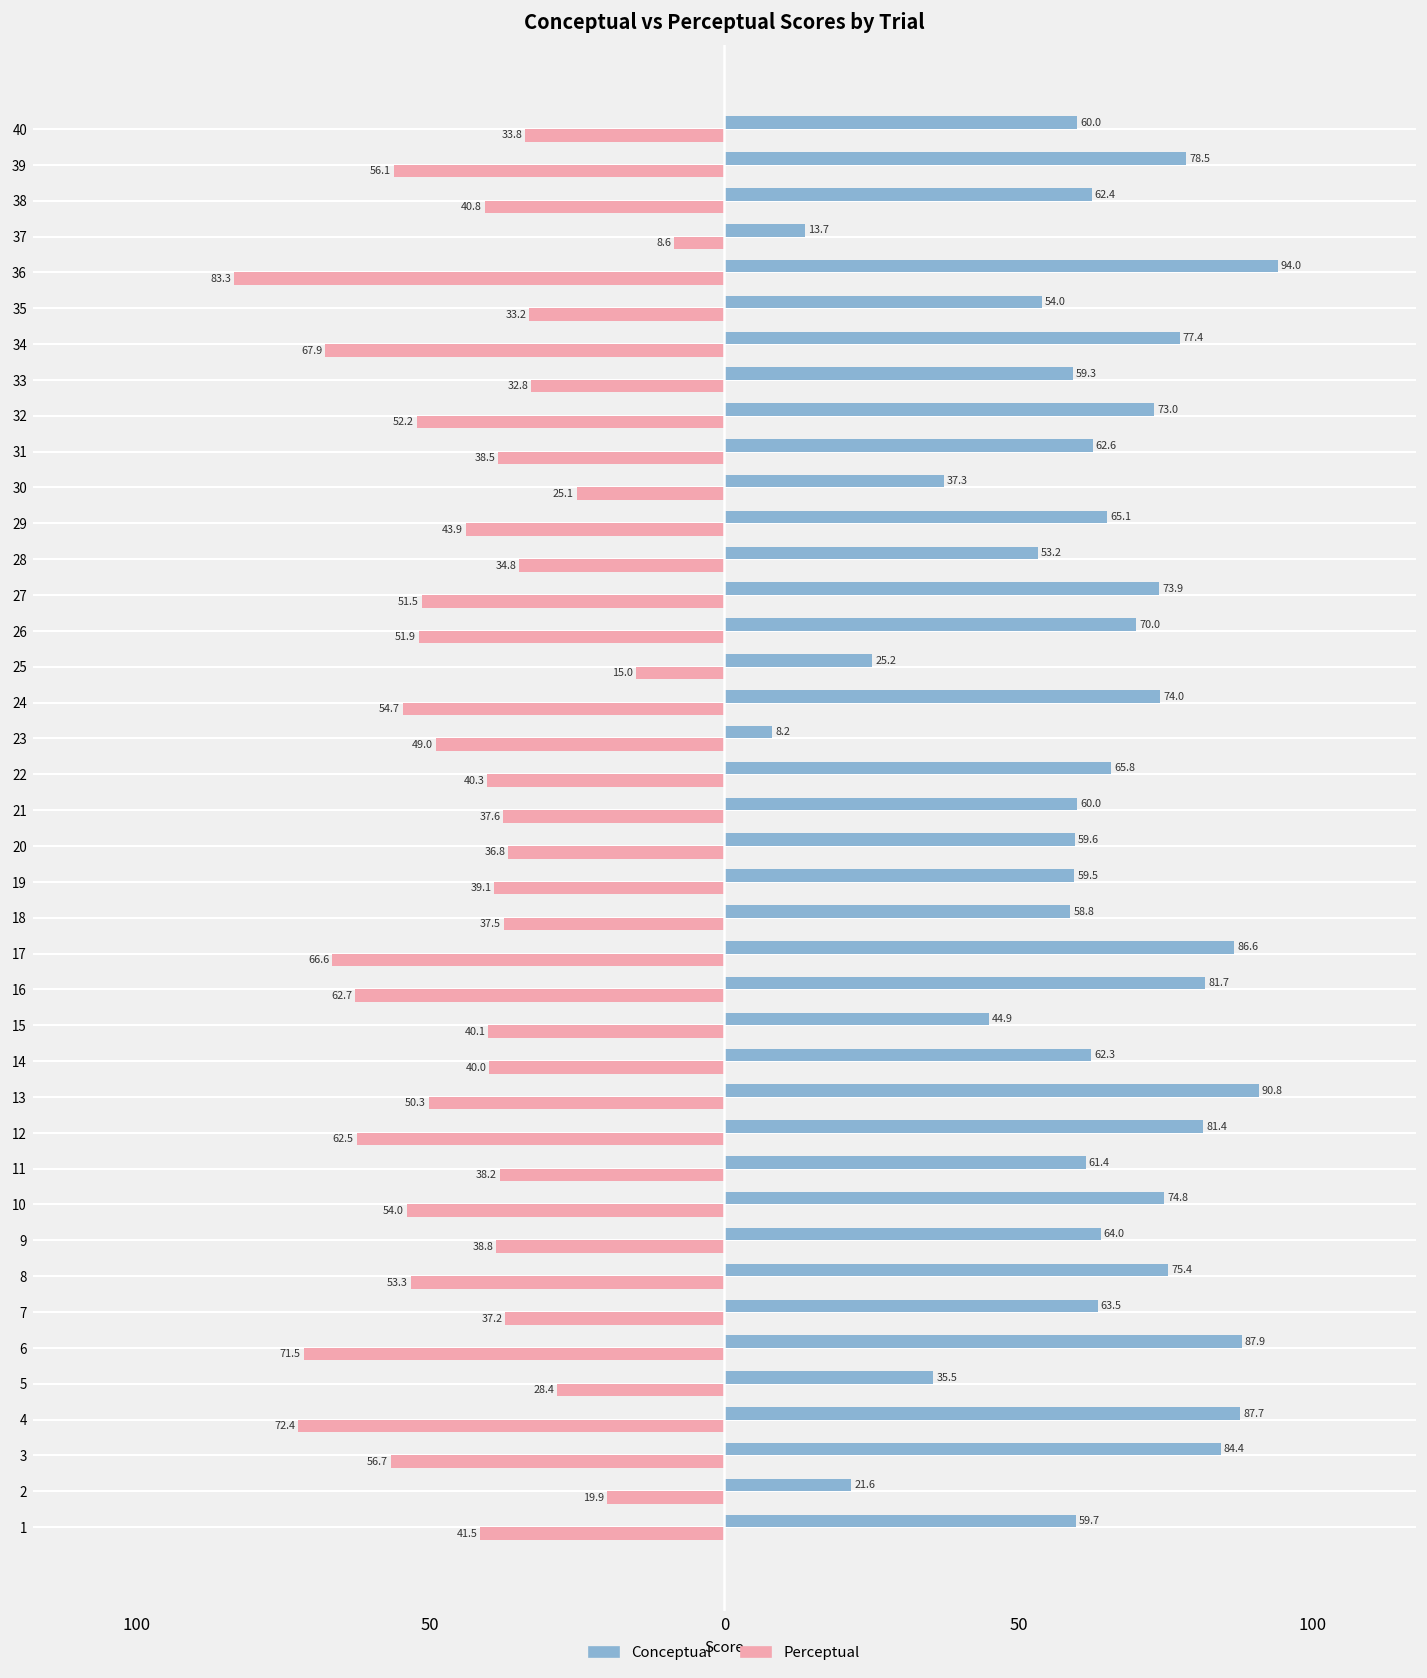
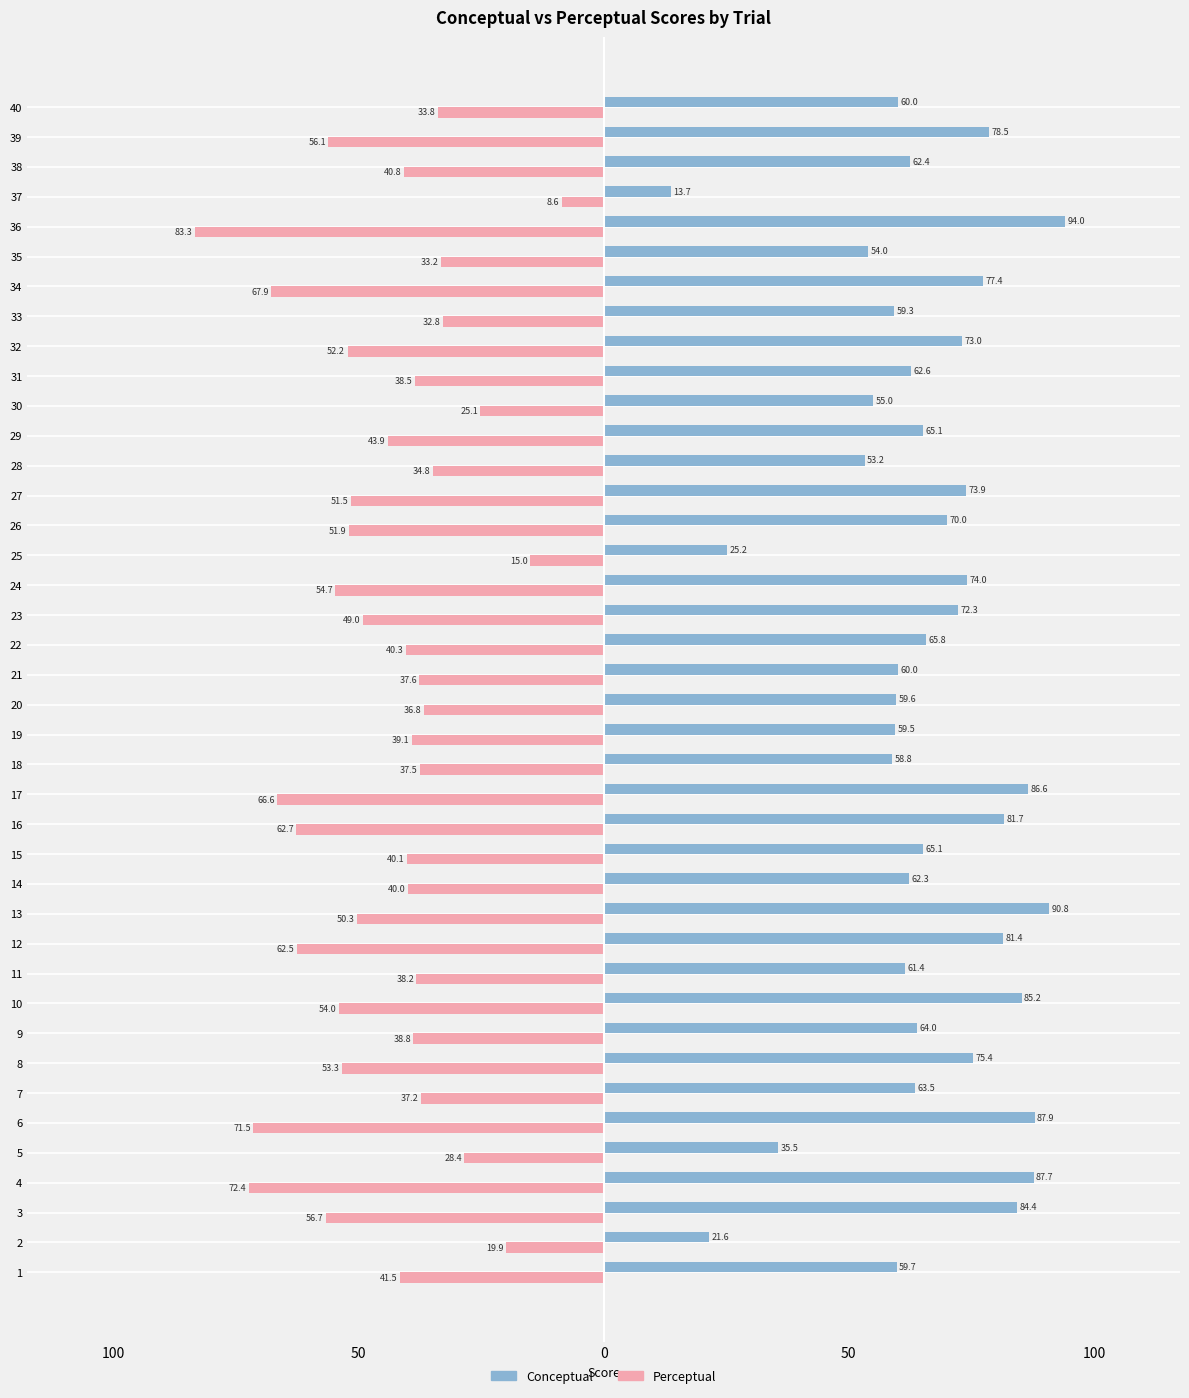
Conceptual, 30: 37.3 -> 55.0
Conceptual, 23: 8.2 -> 72.3
Conceptual, 15: 44.9 -> 65.1
Conceptual, 10: 74.8 -> 85.2
